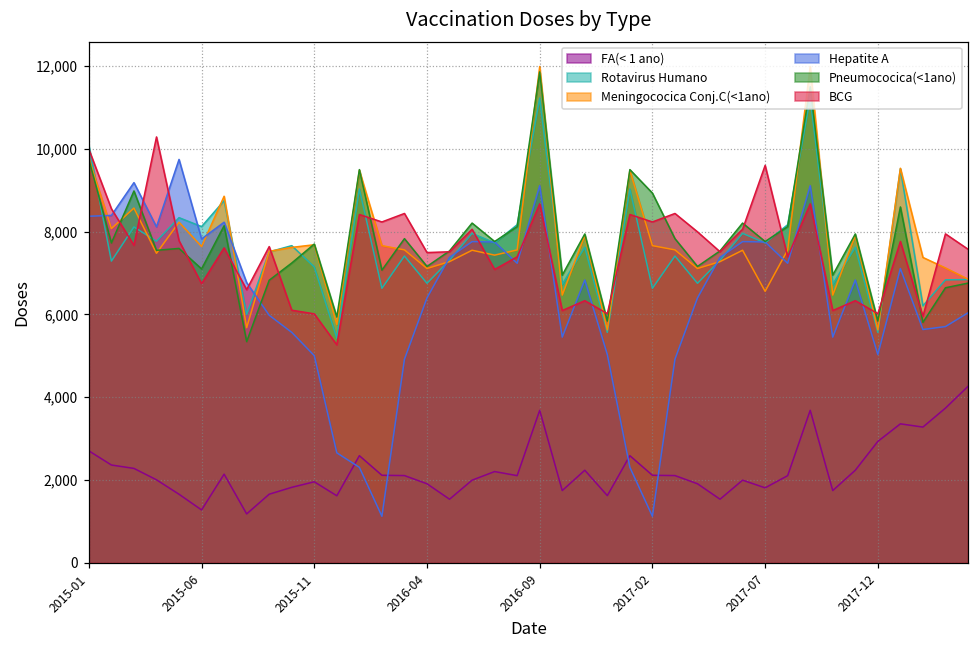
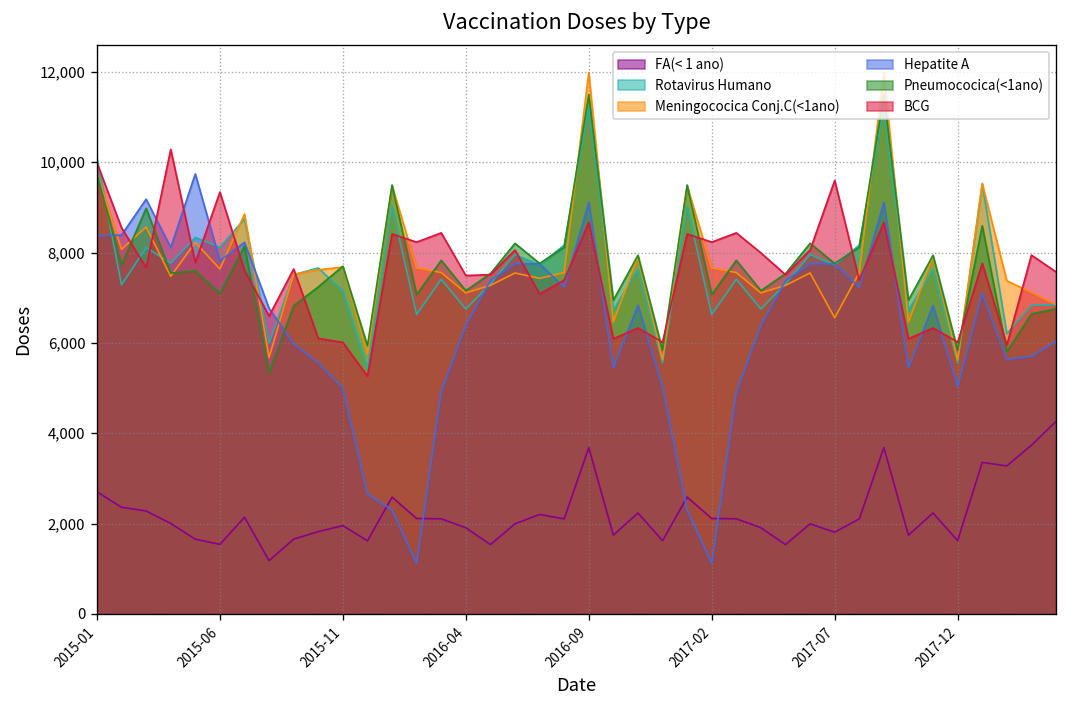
FA(< 1 ano), 2015-06: 1,300 -> 1,500
BCG, 2015-06: 6,700 -> 9,300
Pneumococica(<1ano), 2016-09: 11,900 -> 11,500
Pneumococica(<1ano), 2017-02: 8,900 -> 7,100
FA(< 1 ano), 2017-12: 2,900 -> 1,600
